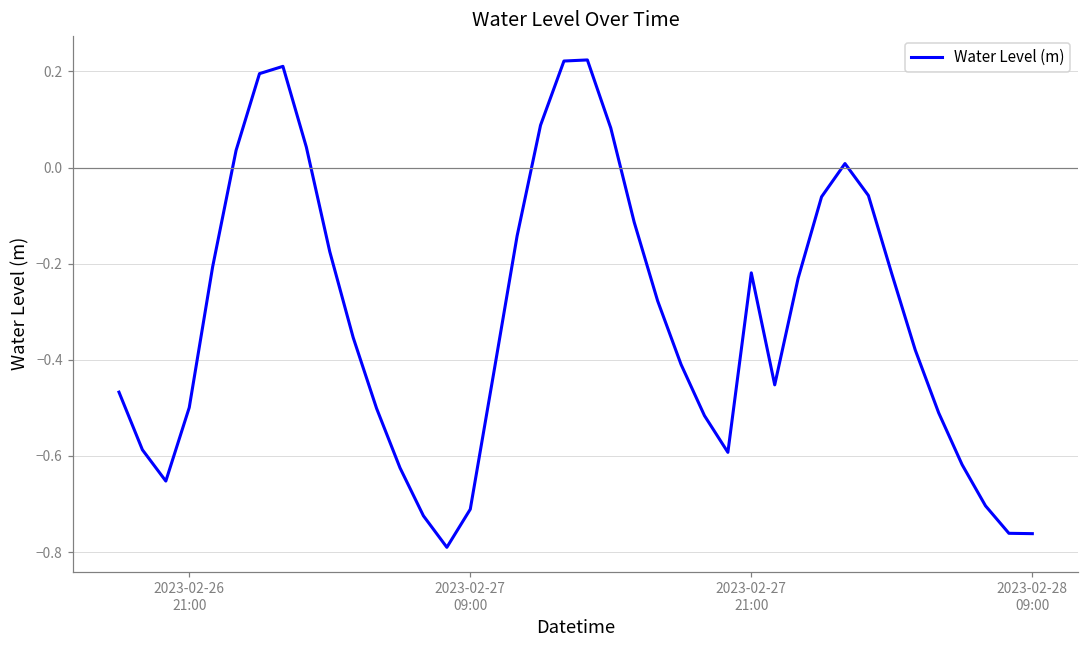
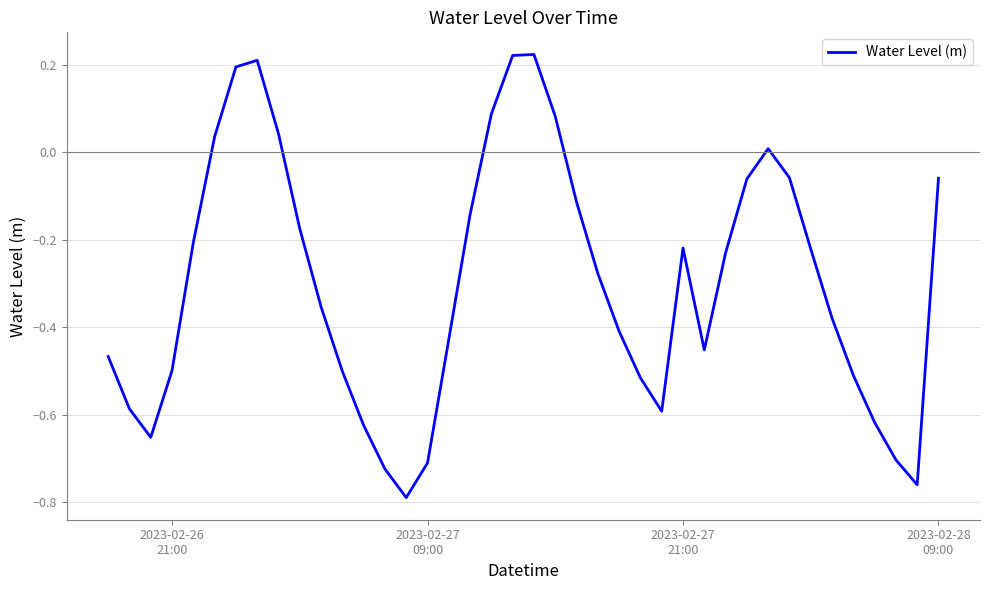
2023-02-28 09:00: -0.76 -> -0.06
